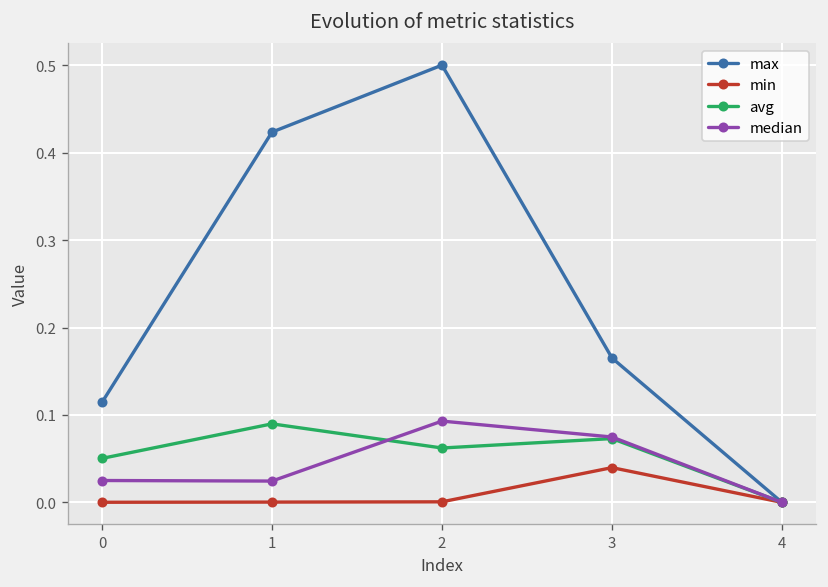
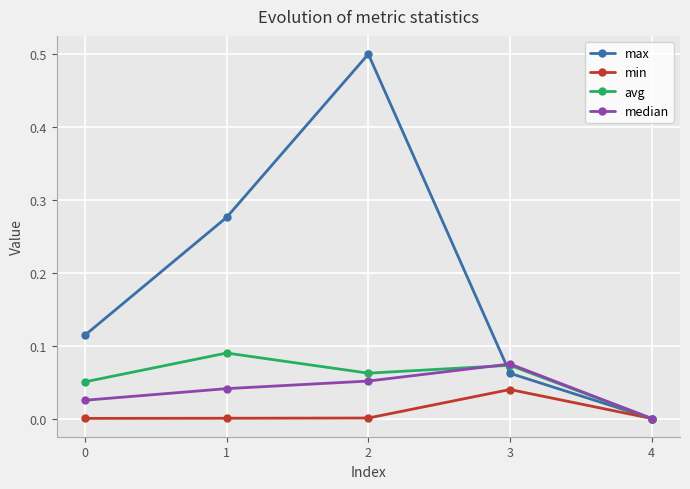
max, 1: 0.42 -> 0.28
median, 1: 0.02 -> 0.04
median, 2: 0.09 -> 0.05
max, 3: 0.17 -> 0.06
